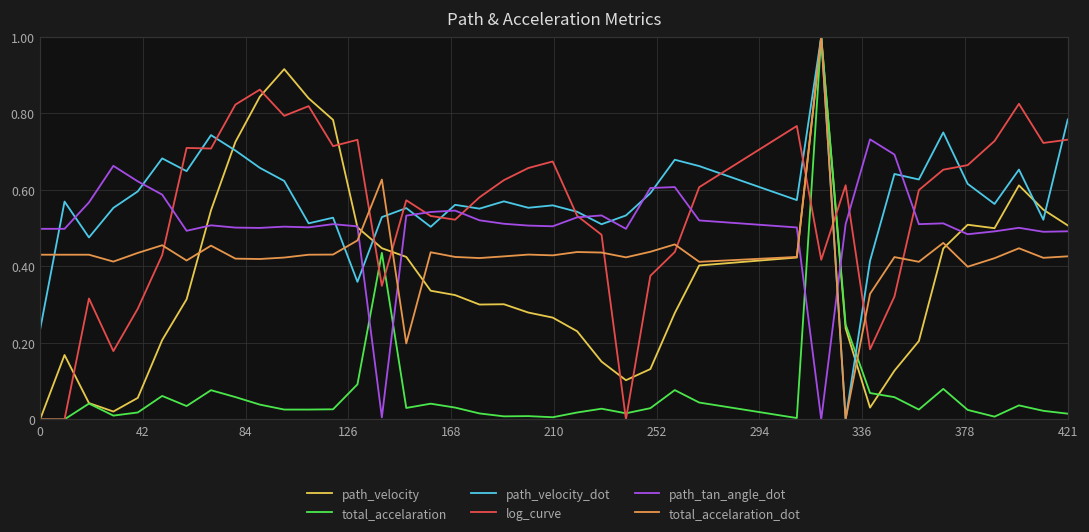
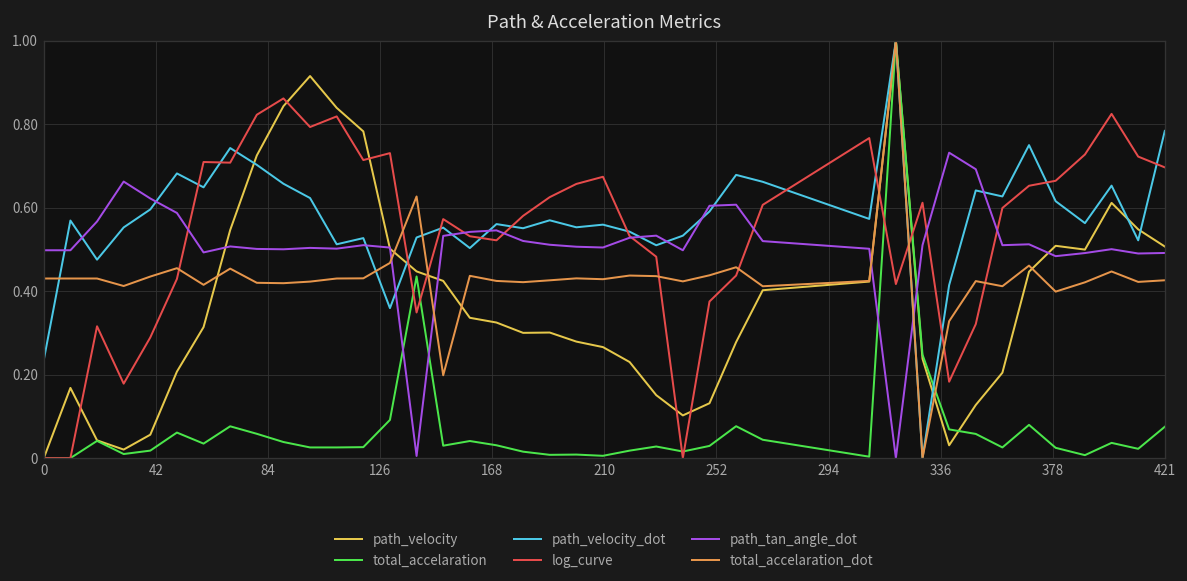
total_accelaration, 421: 0.01 -> 0.08
log_curve, 421: 0.73 -> 0.70
